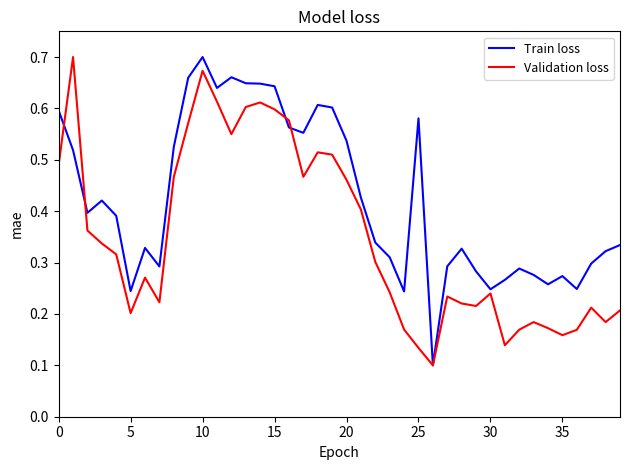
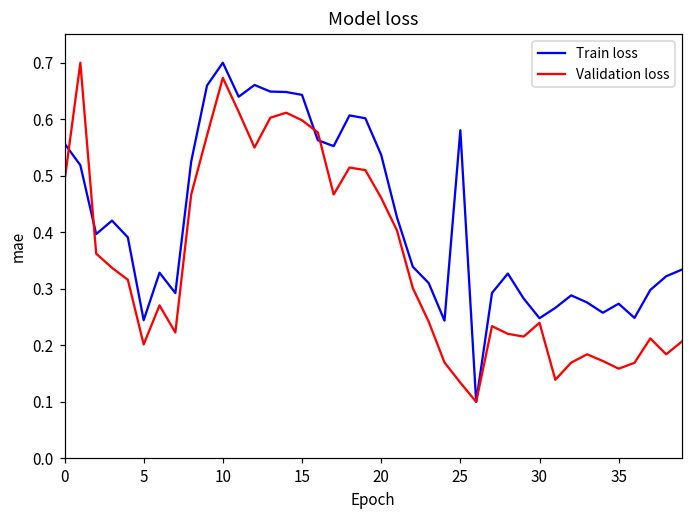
Train loss, 0: 0.60 -> 0.56
